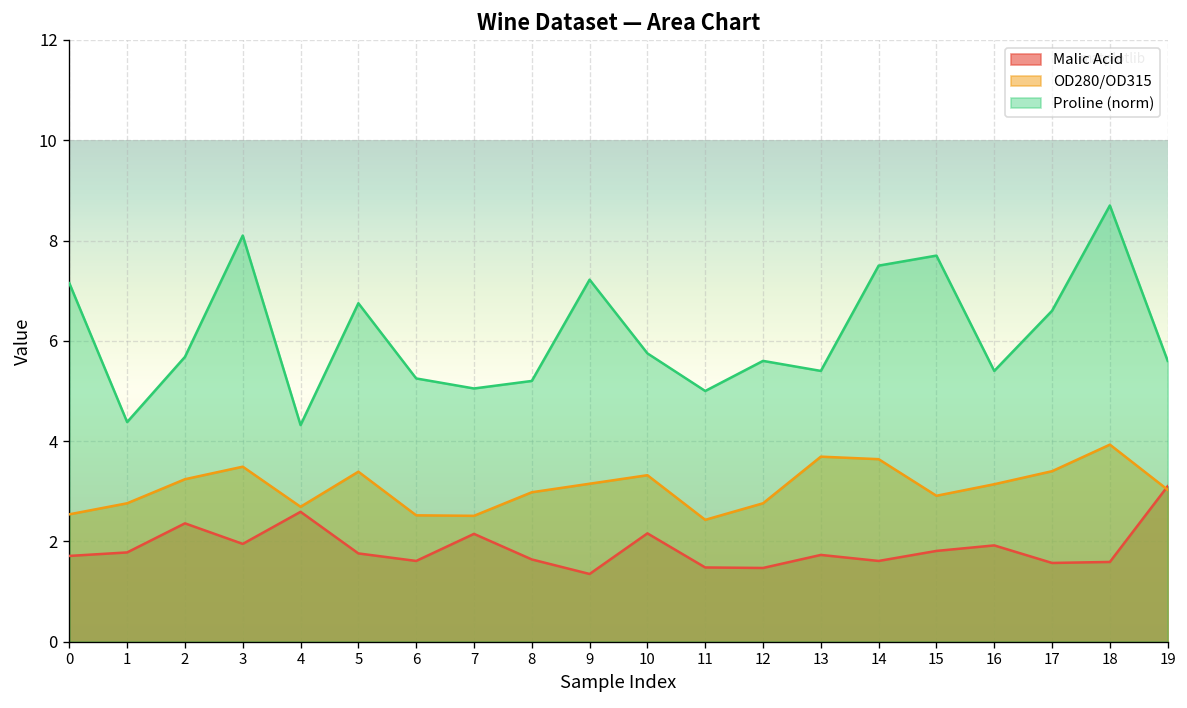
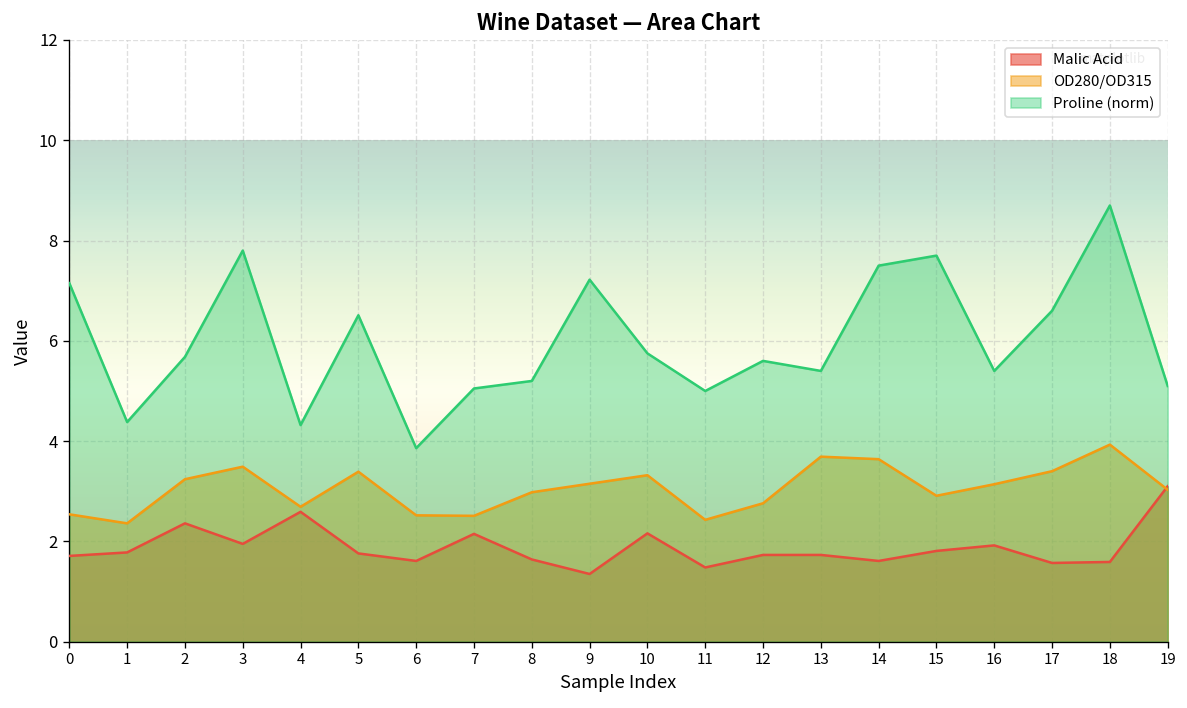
OD280/OD315, 1: 2.8 -> 2.4
Proline (norm), 3: 8.1 -> 7.8
Proline (norm), 5: 6.8 -> 6.5
Proline (norm), 6: 5.3 -> 3.9
Malic Acid, 12: 1.5 -> 1.7
Proline (norm), 19: 5.6 -> 5.1
